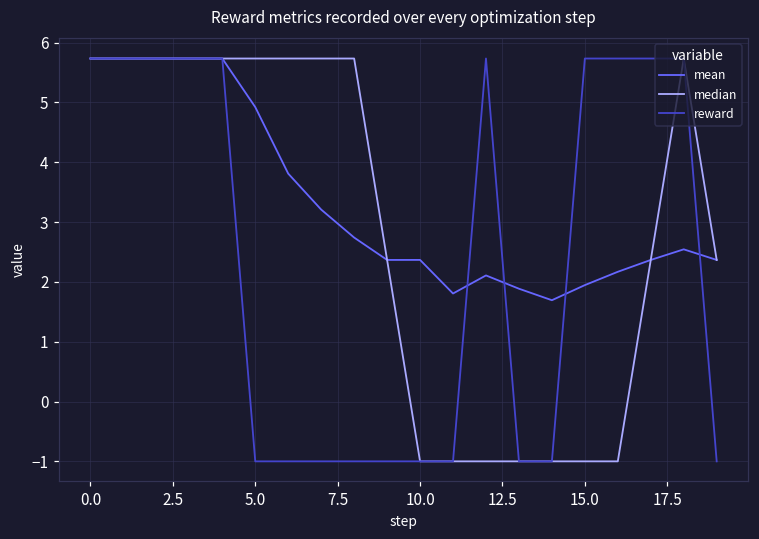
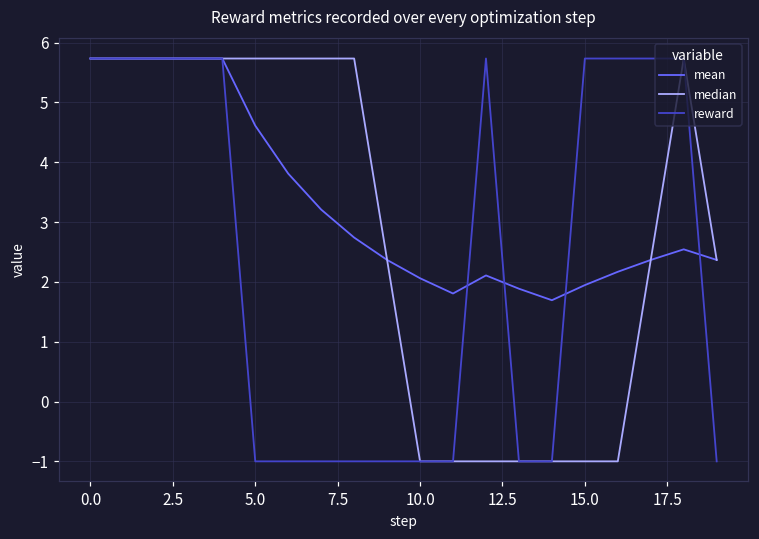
mean, 5.0: 4.9 -> 4.6
mean, 10.0: 2.4 -> 2.1
